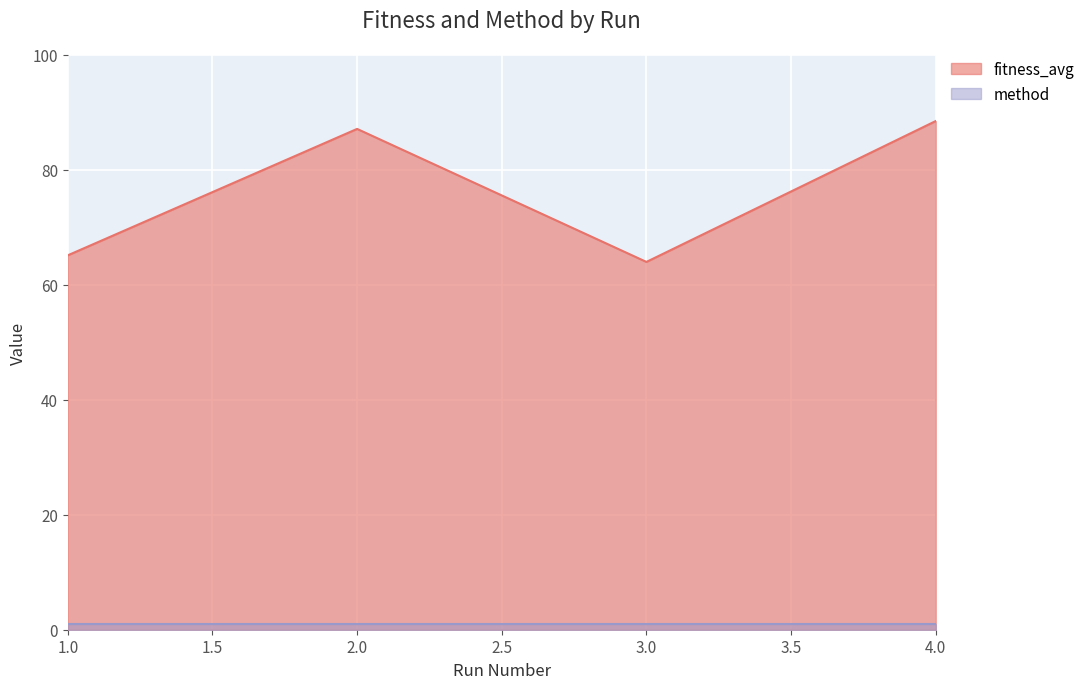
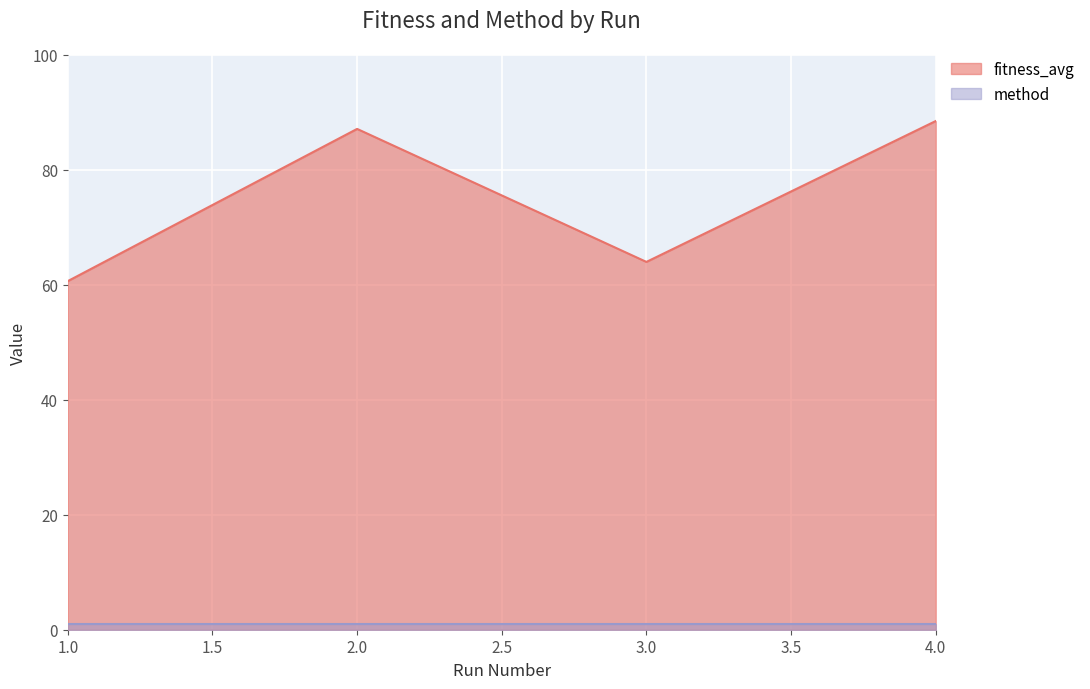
fitness_avg, 1.0: 65 -> 61
